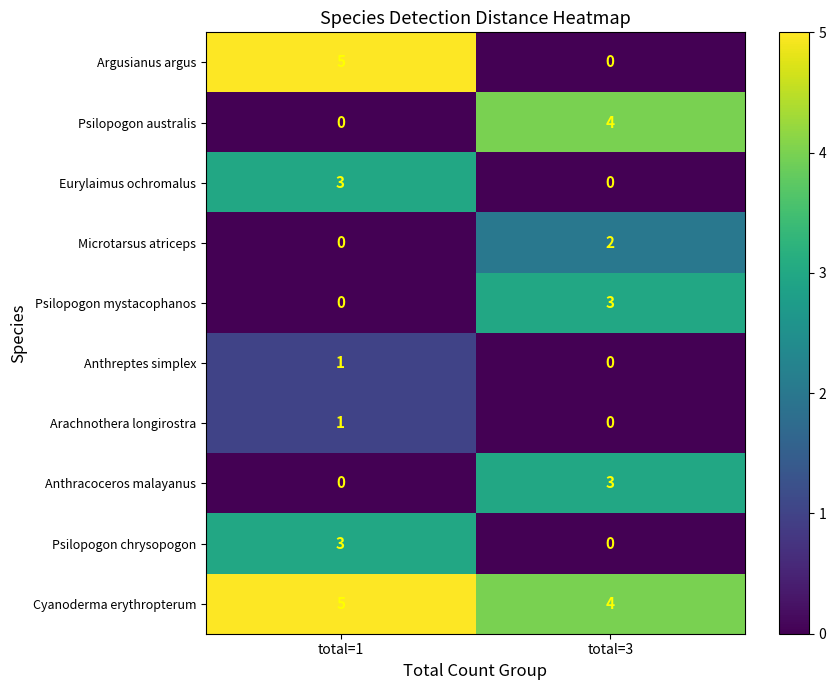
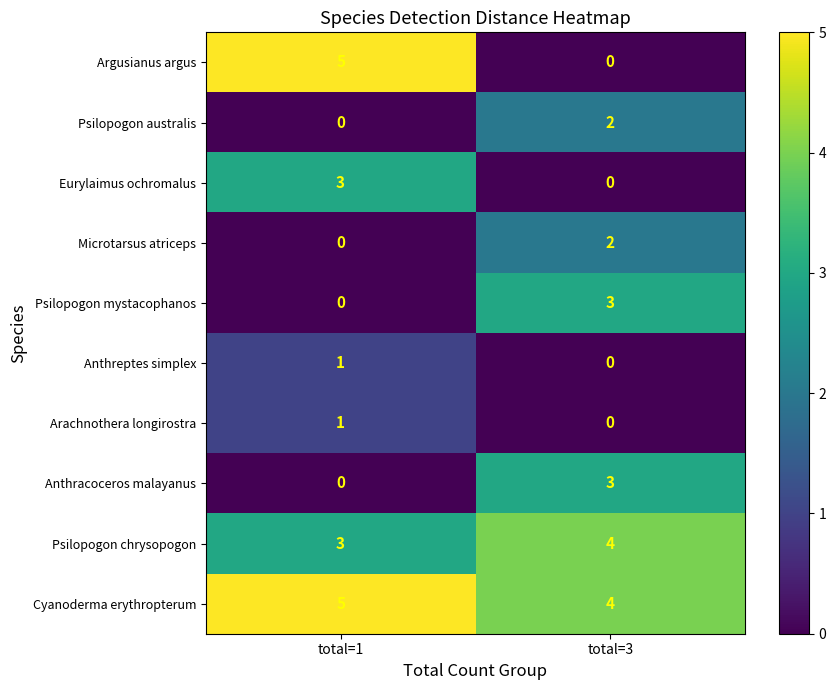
Psilopogon australis, total=3: 4 -> 2
Psilopogon chrysopogon, total=3: 0 -> 4
